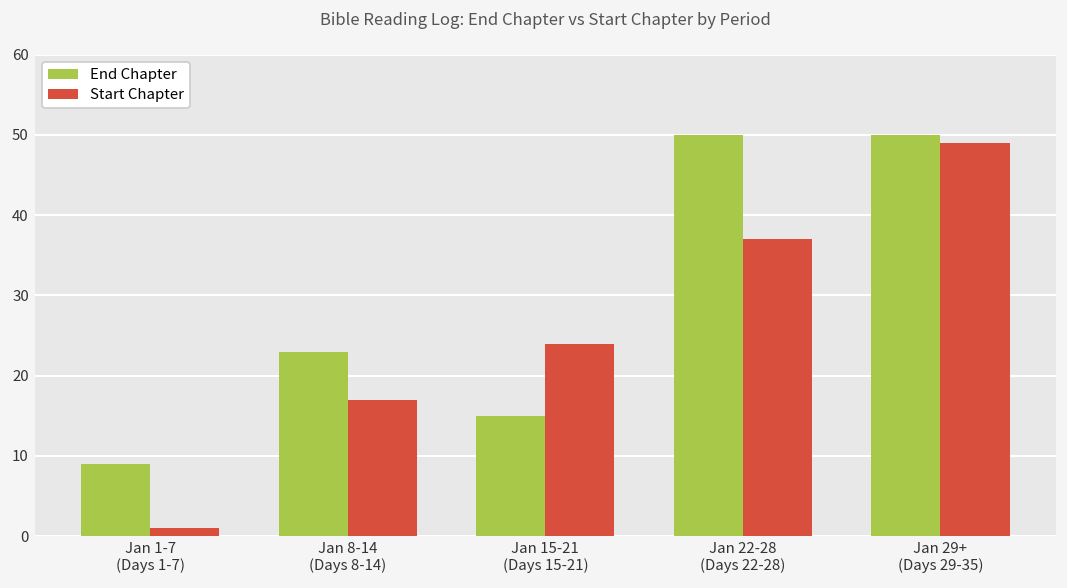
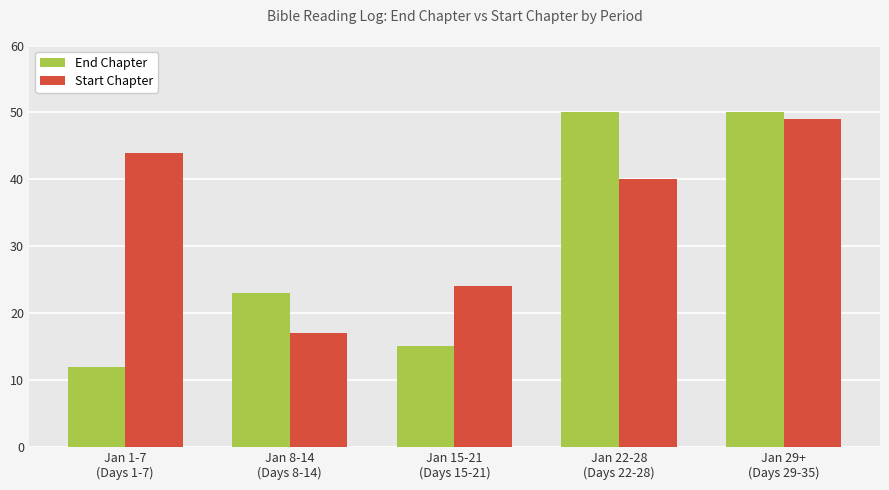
End Chapter, Jan 1-7 (Days 1-7): 9 -> 12
Start Chapter, Jan 1-7 (Days 1-7): 1 -> 44
Start Chapter, Jan 22-28 (Days 22-28): 37 -> 40
